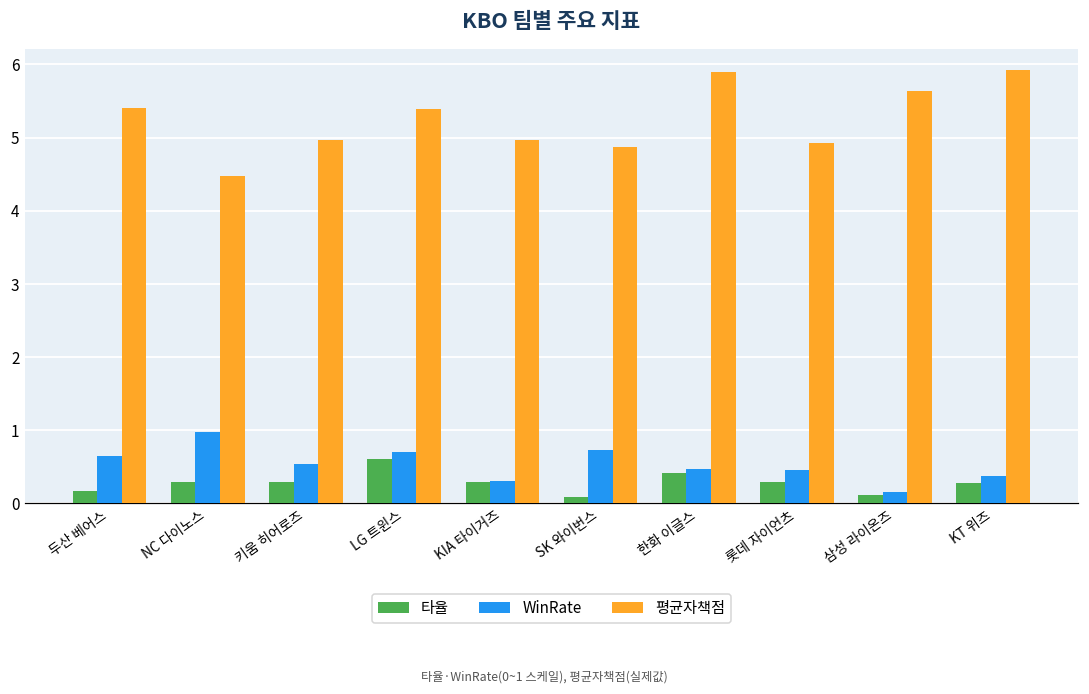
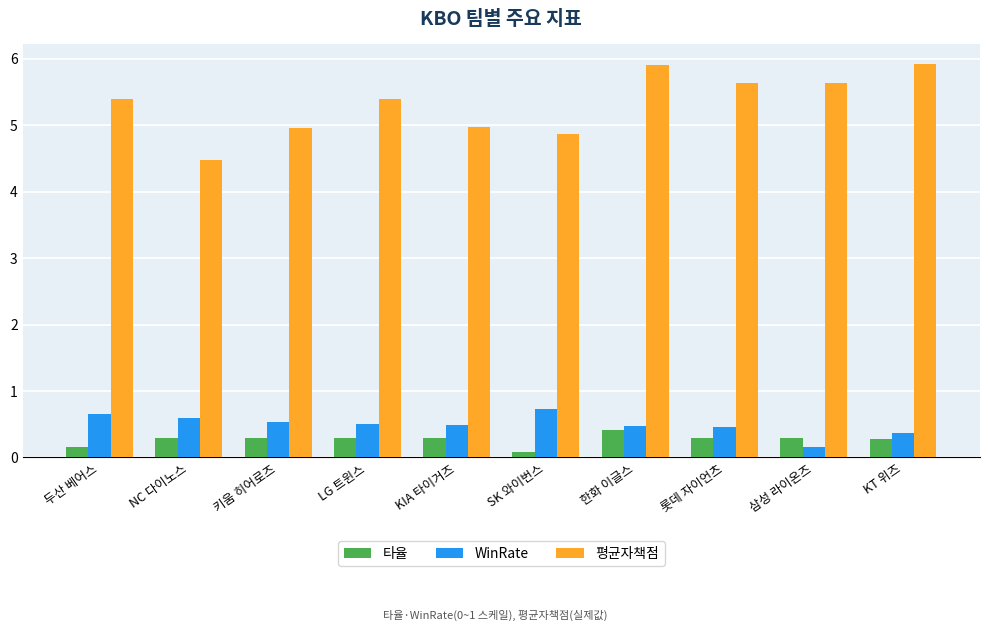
WinRate, NC 다이노스: 1.0 -> 0.6
타율, LG 트윈스: 0.6 -> 0.3
WinRate, LG 트윈스: 0.7 -> 0.5
WinRate, KIA 타이거즈: 0.3 -> 0.5
평균자책점, 롯데 자이언츠: 4.9 -> 5.6
타율, 삼성 라이온즈: 0.1 -> 0.3
